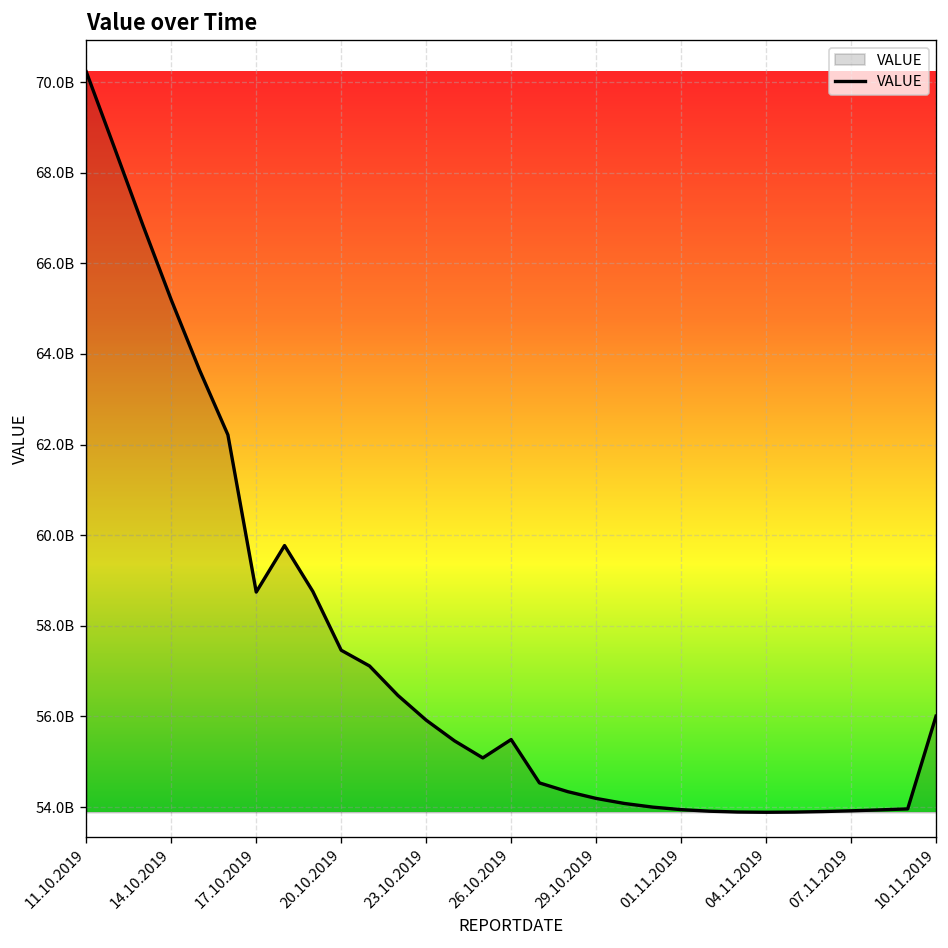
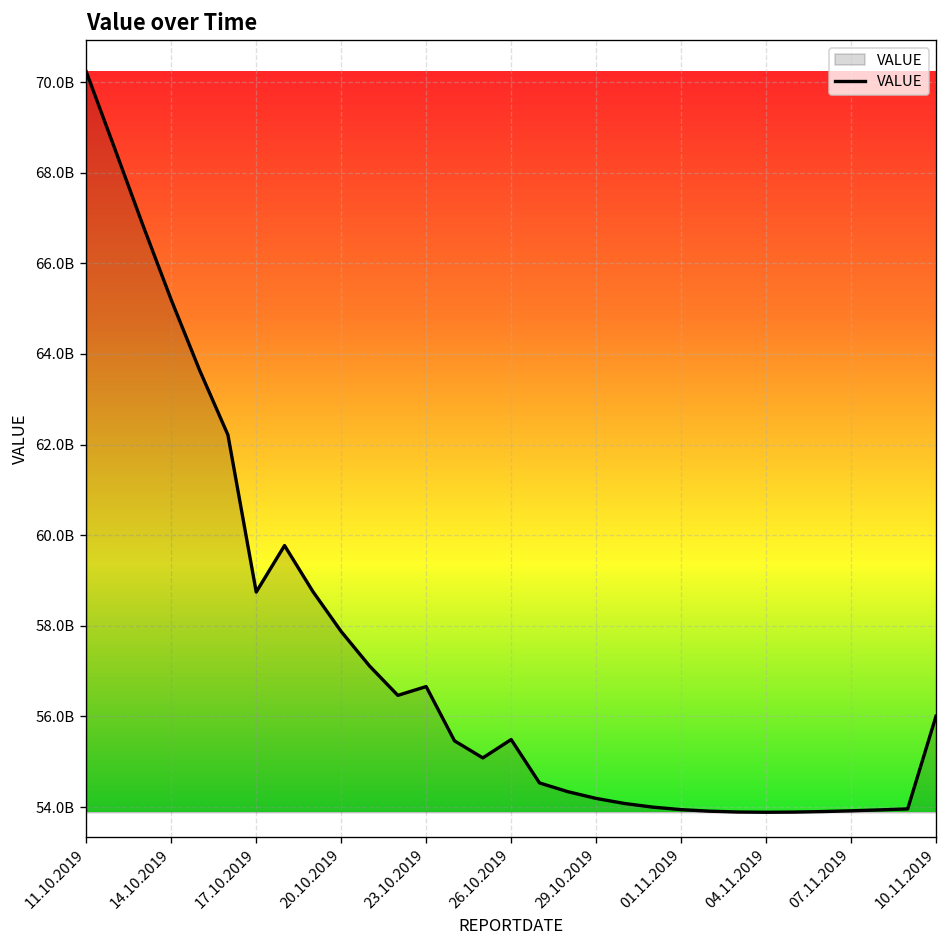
20.10.2019: 57500000000 -> 57900000000
23.10.2019: 55900000000 -> 56700000000
